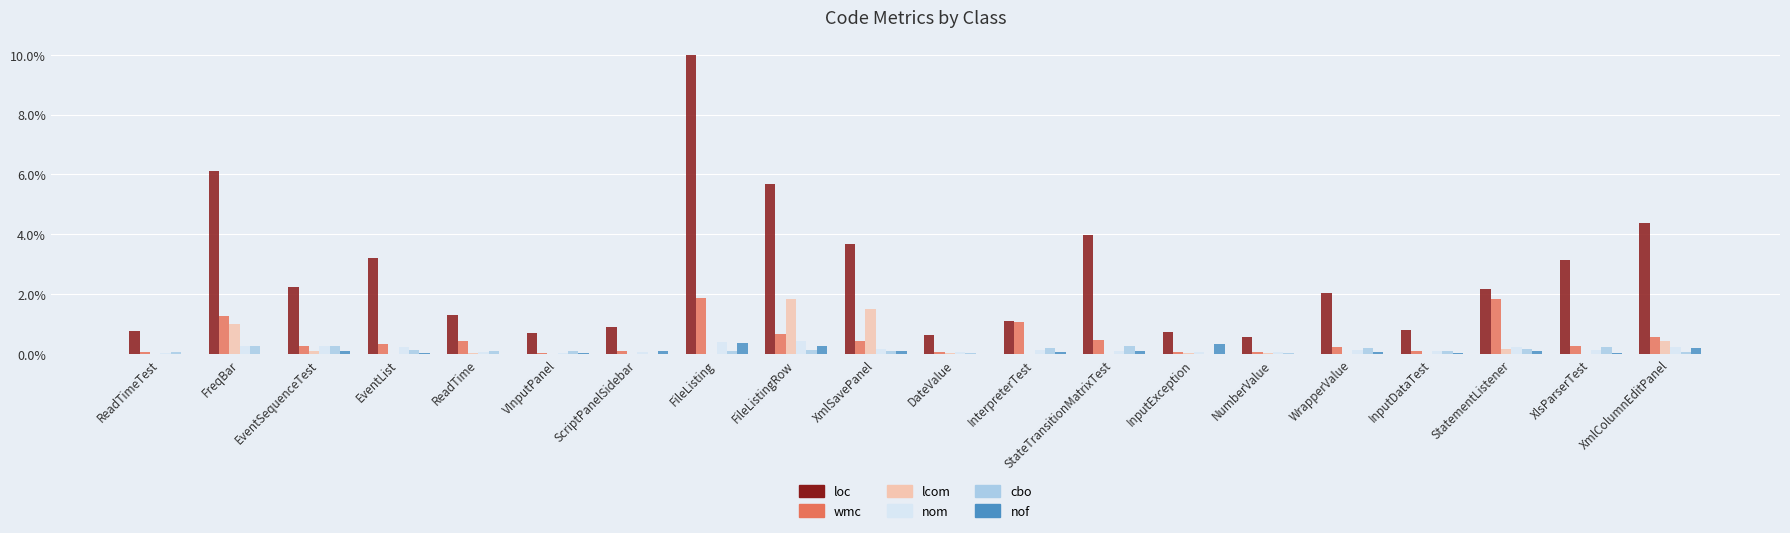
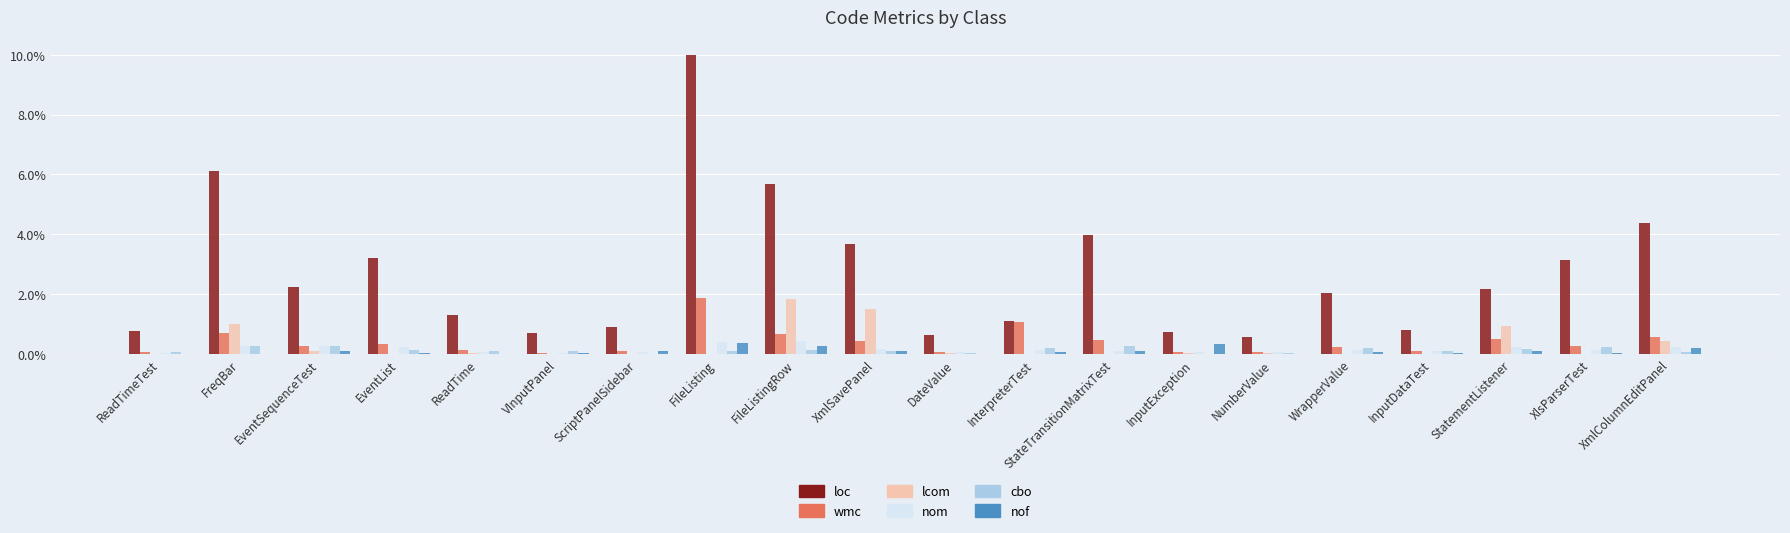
wmc, FreqBar: 1.3% -> 0.7%
wmc, ReadTime: 0.4% -> 0.1%
wmc, StatementListener: 1.8% -> 0.5%
lcom, StatementListener: 0.2% -> 0.9%
